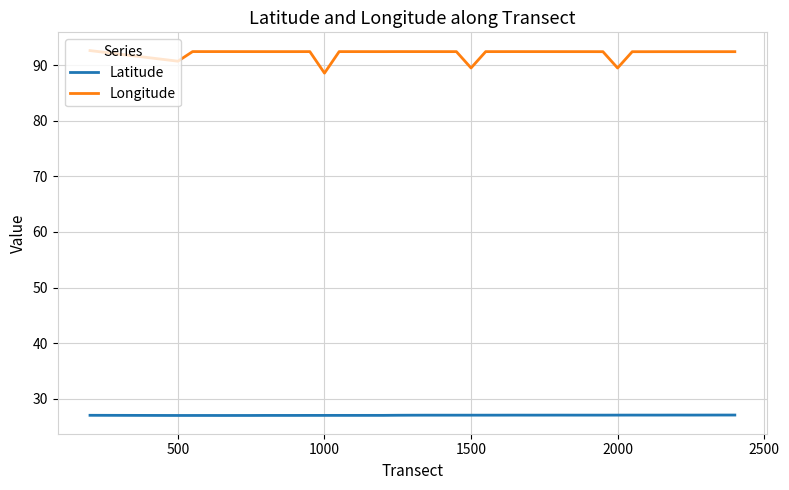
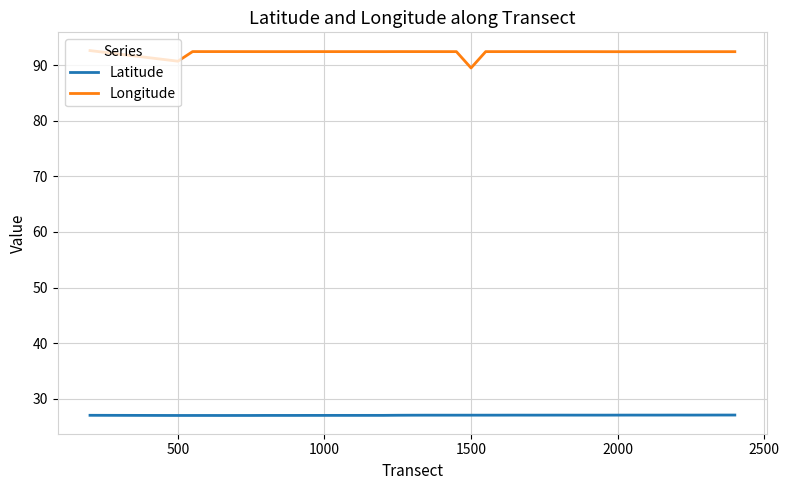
Longitude, 1000: 89 -> 92
Longitude, 2000: 89 -> 92
